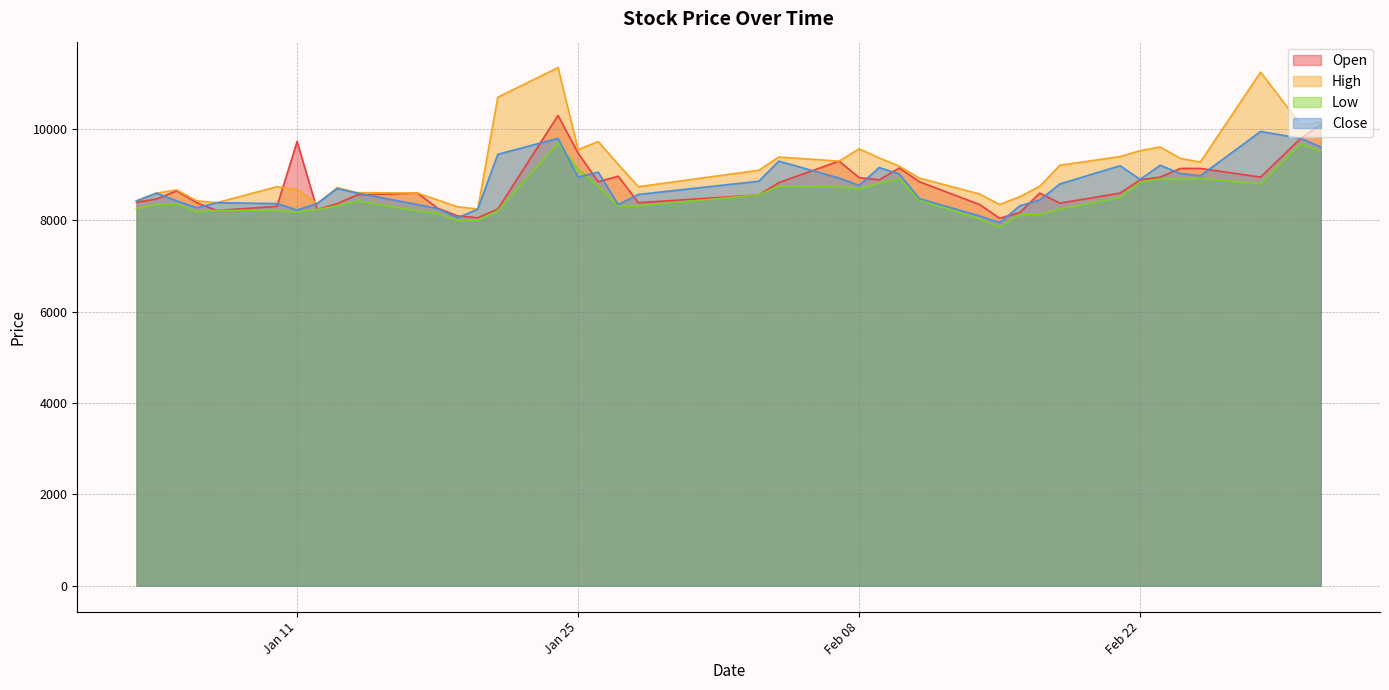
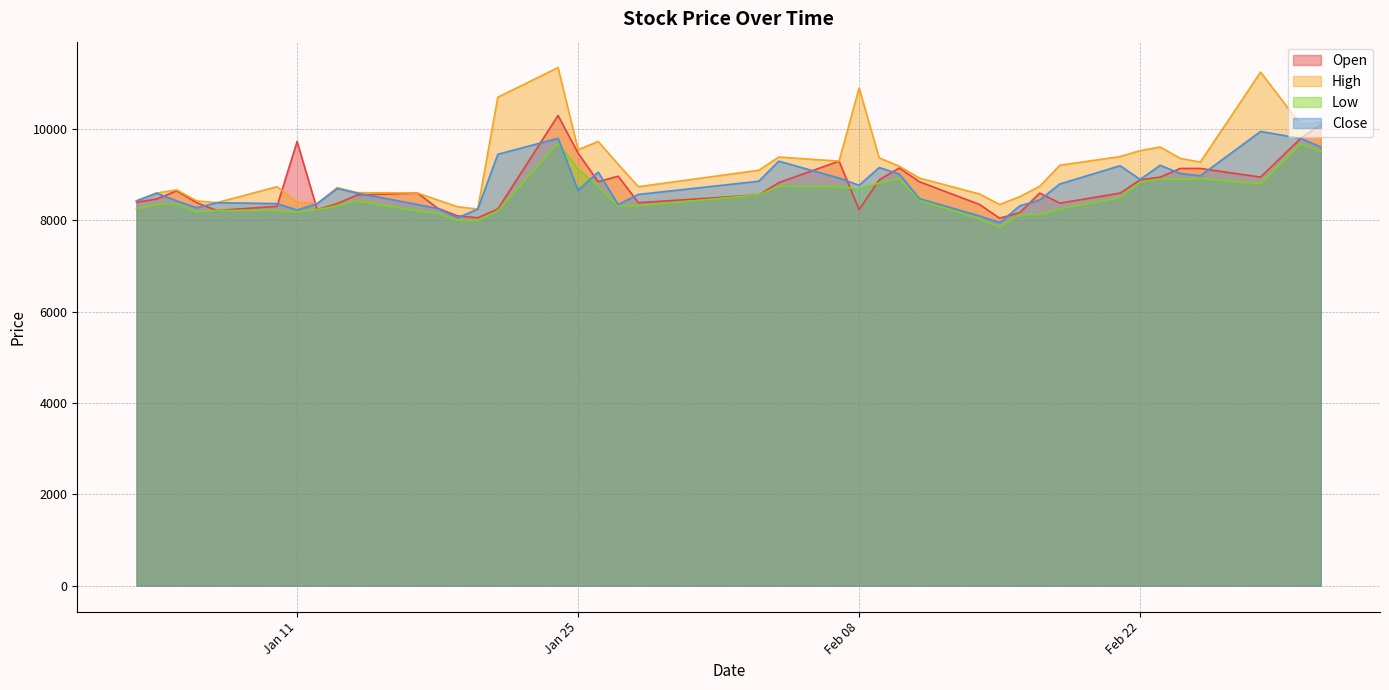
High, Jan 11: 8700 -> 8400
Close, Jan 25: 9000 -> 8700
Open, Feb 08: 8900 -> 8200
High, Feb 08: 9600 -> 10900
